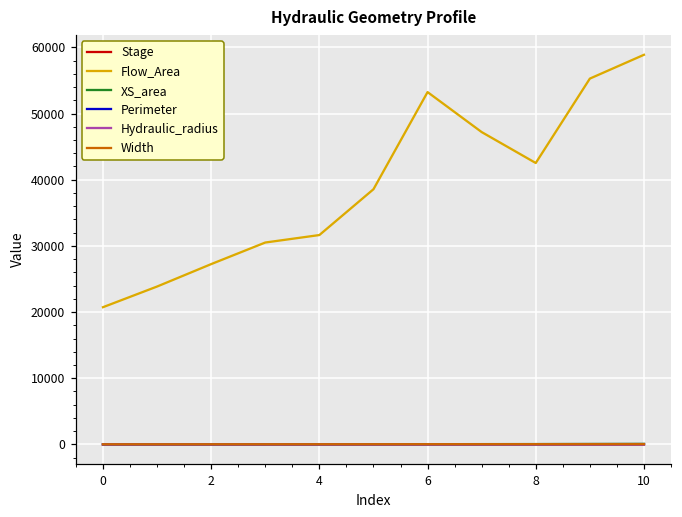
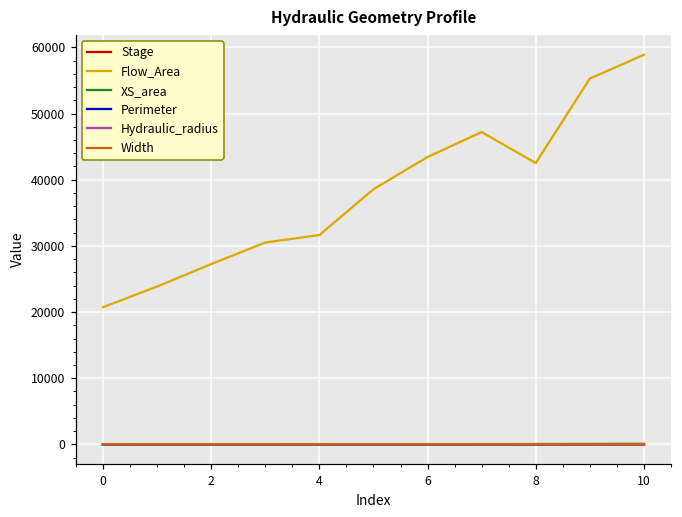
Flow_Area, 6: 53000 -> 43000
